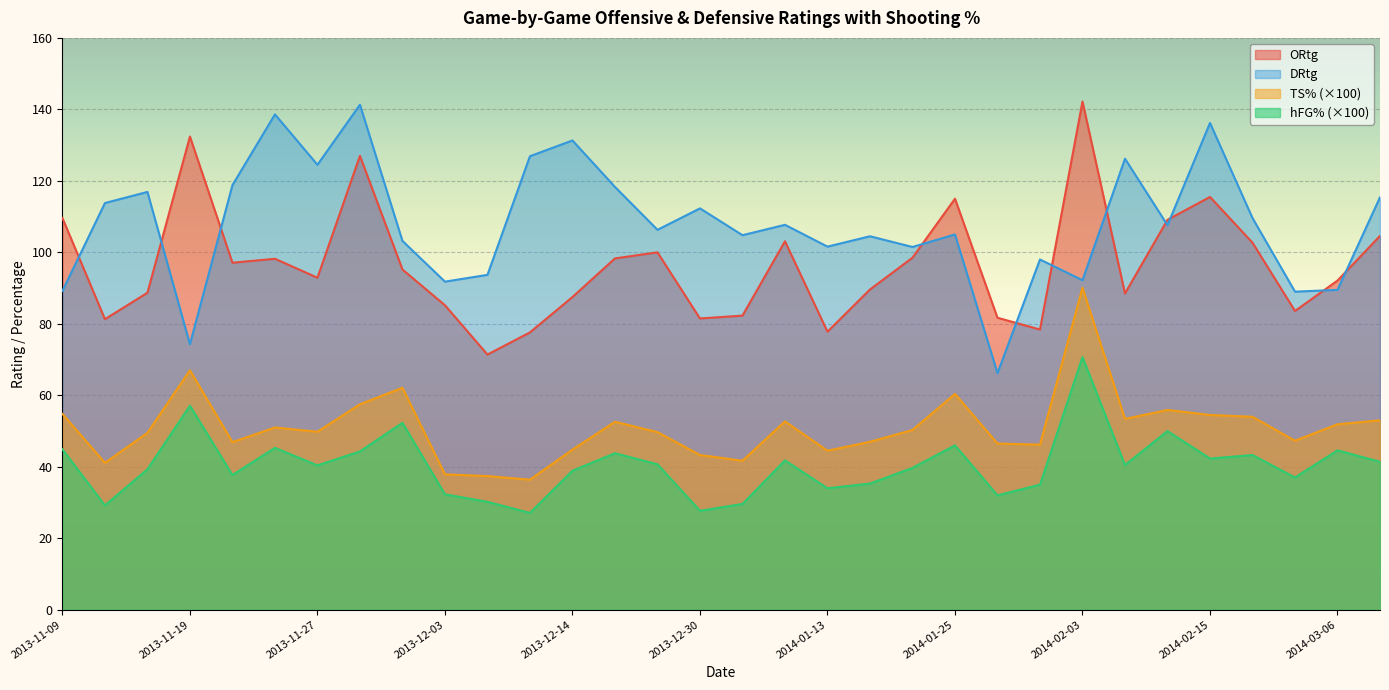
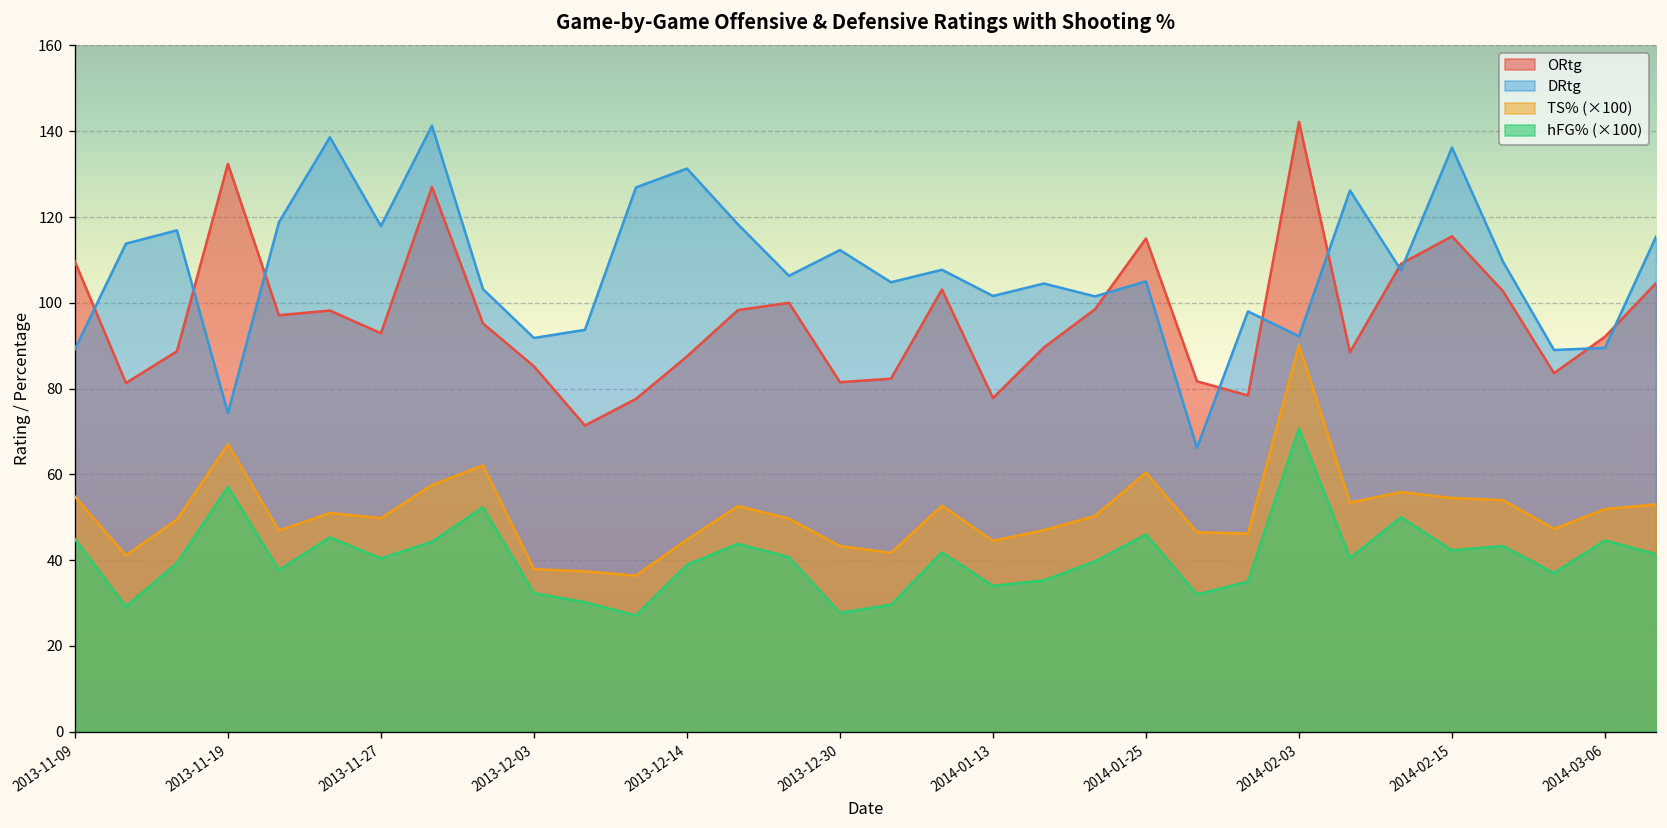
DRtg, 2013-11-27: 125 -> 118
